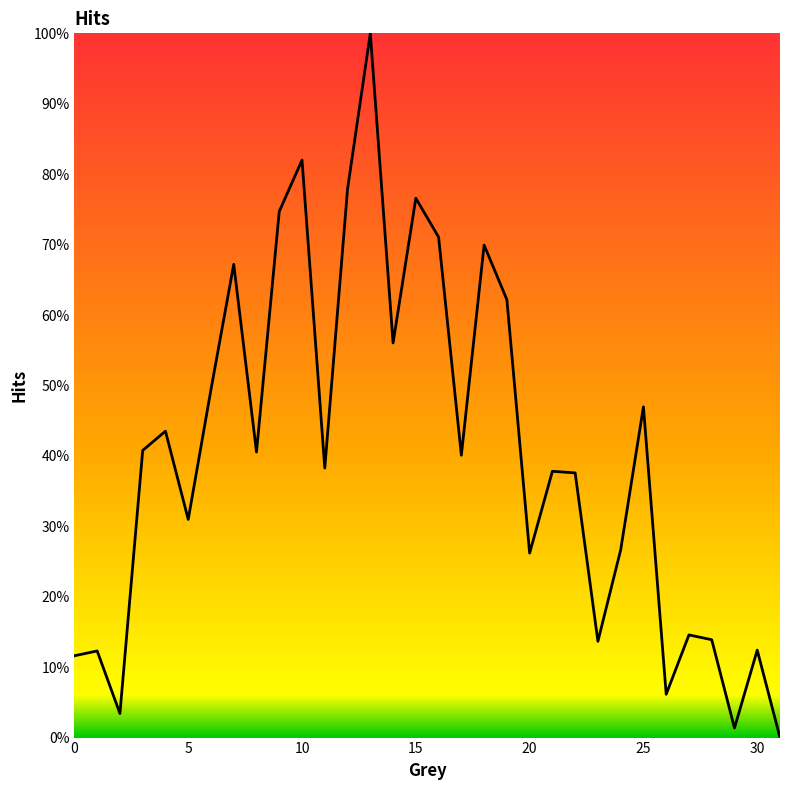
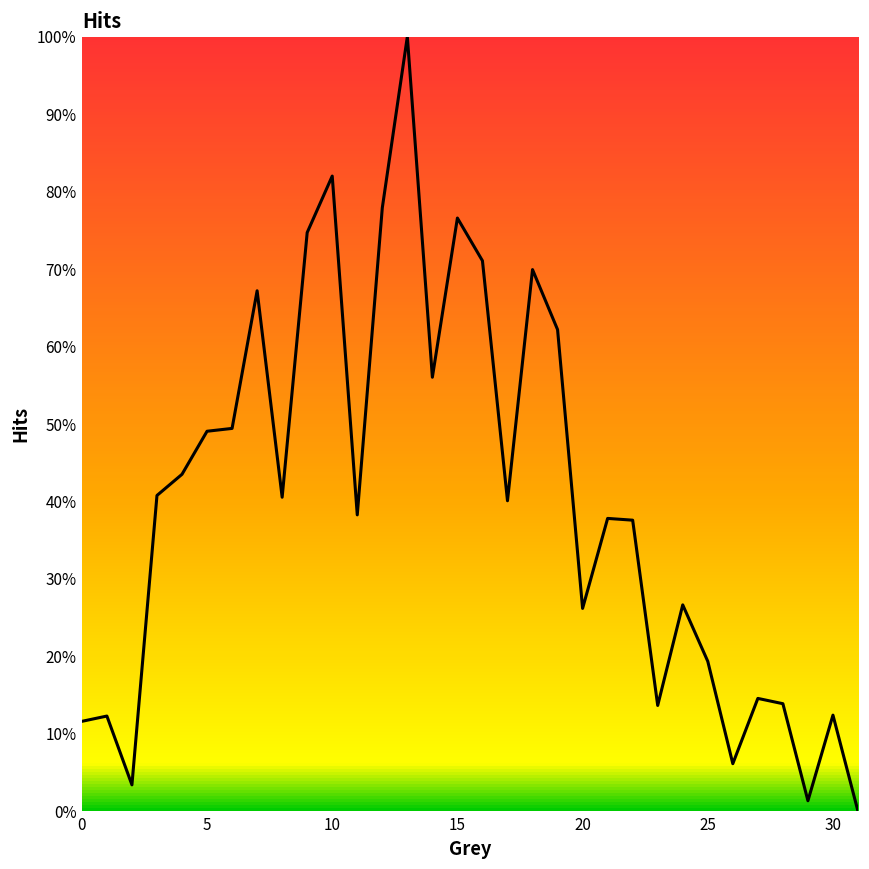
5: 31% -> 49%
25: 47% -> 19%
